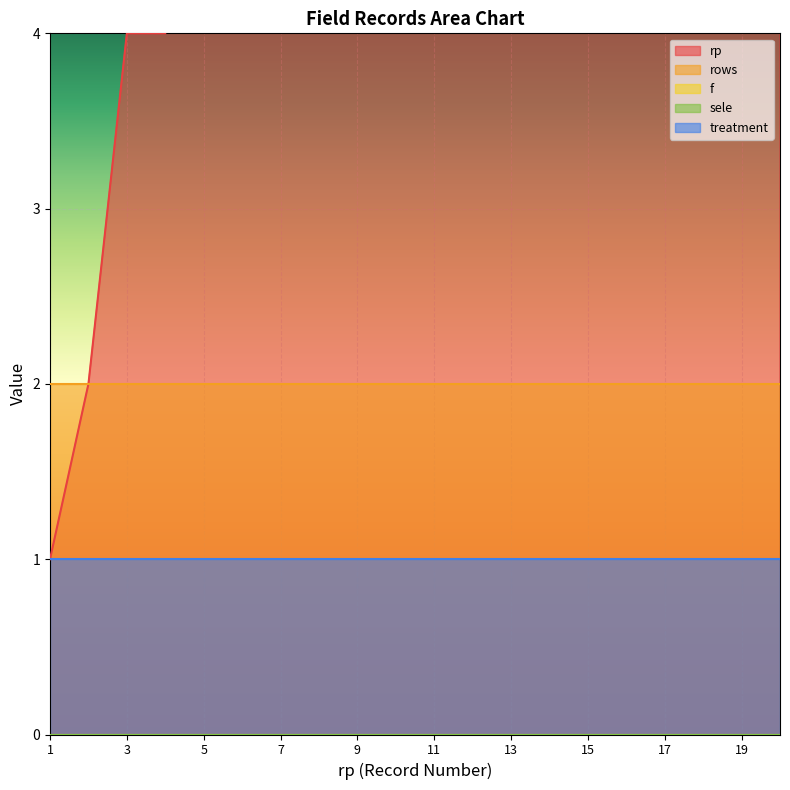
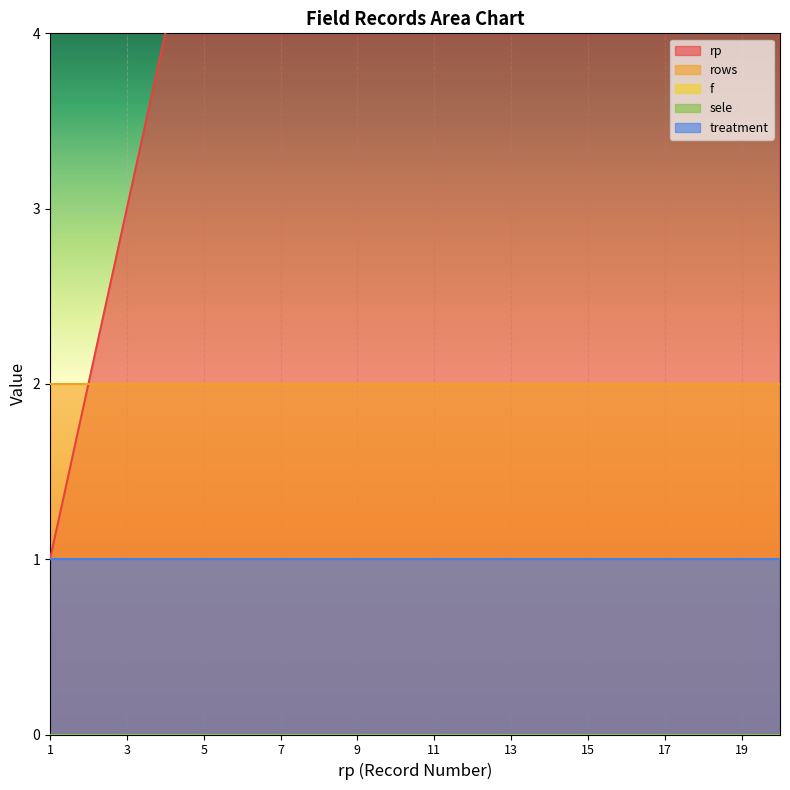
rp, 3: 4 -> 3
